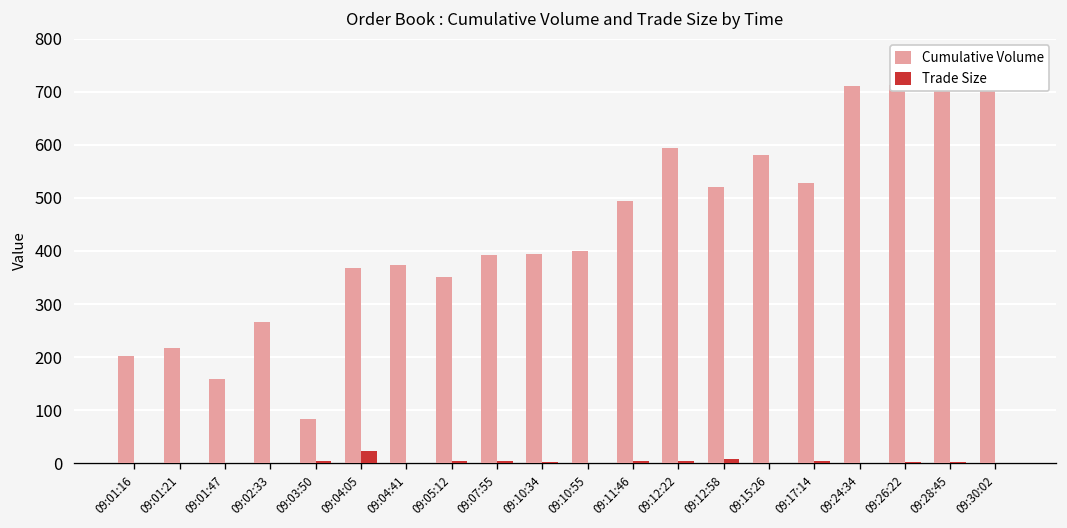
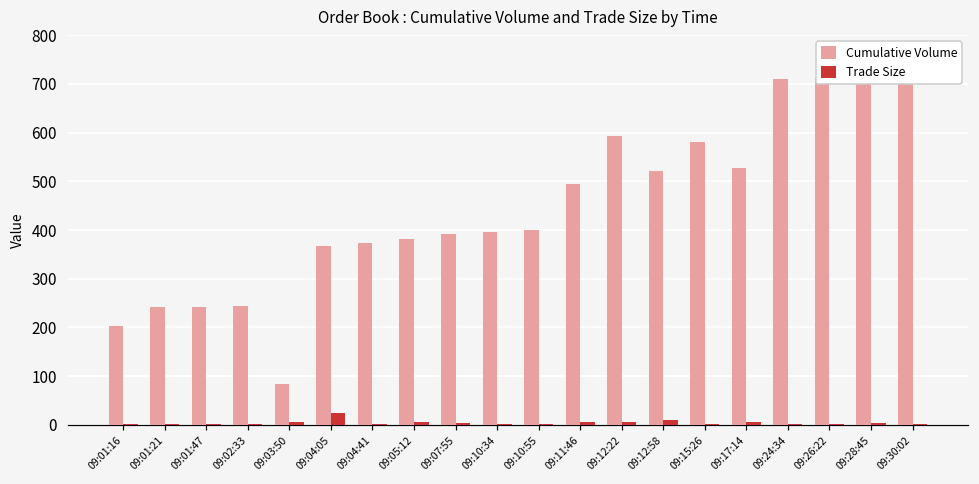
Cumulative Volume, 09:01:21: 220 -> 240
Cumulative Volume, 09:01:47: 160 -> 240
Cumulative Volume, 09:02:33: 270 -> 240
Cumulative Volume, 09:05:12: 350 -> 380
